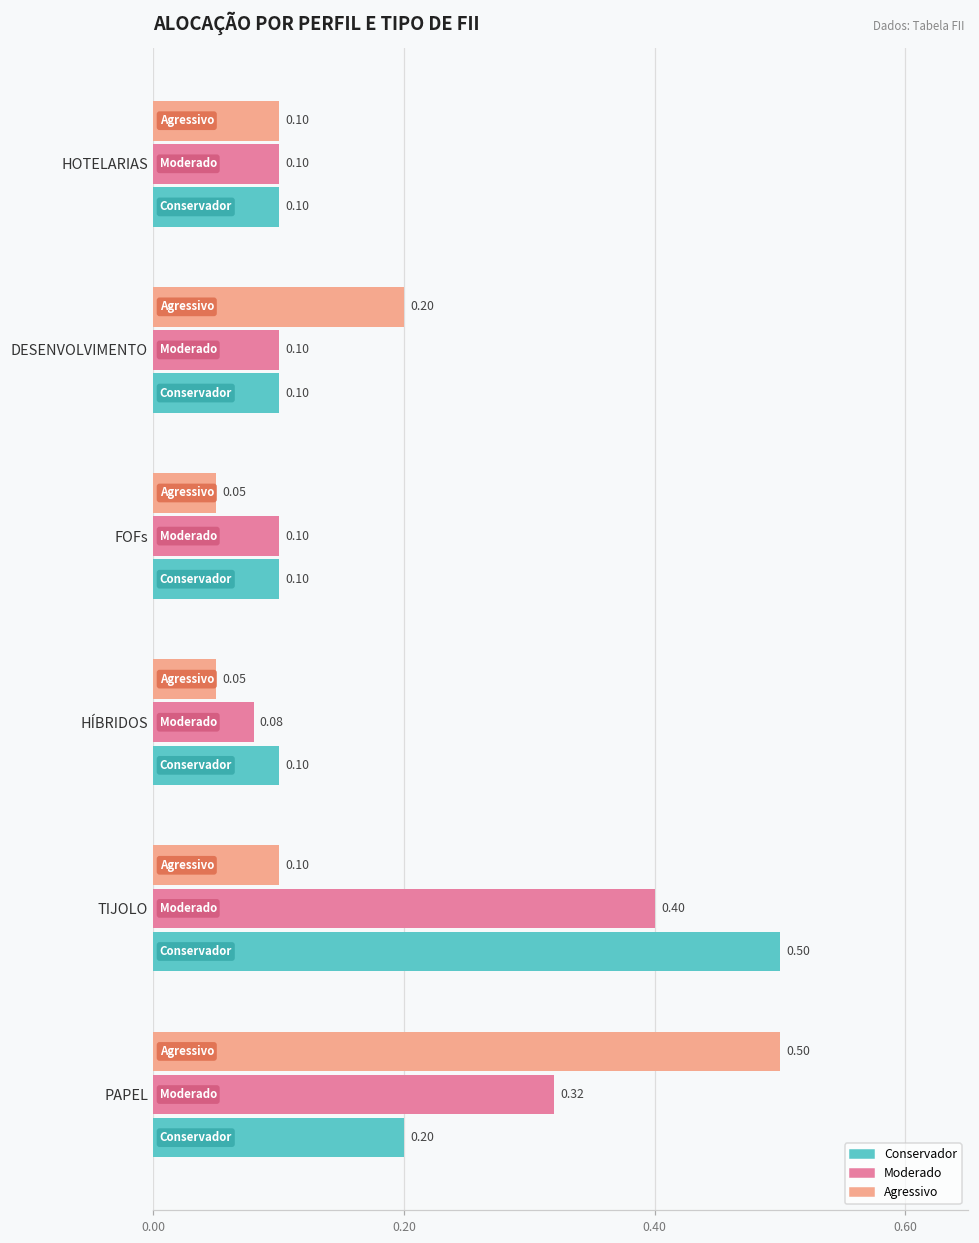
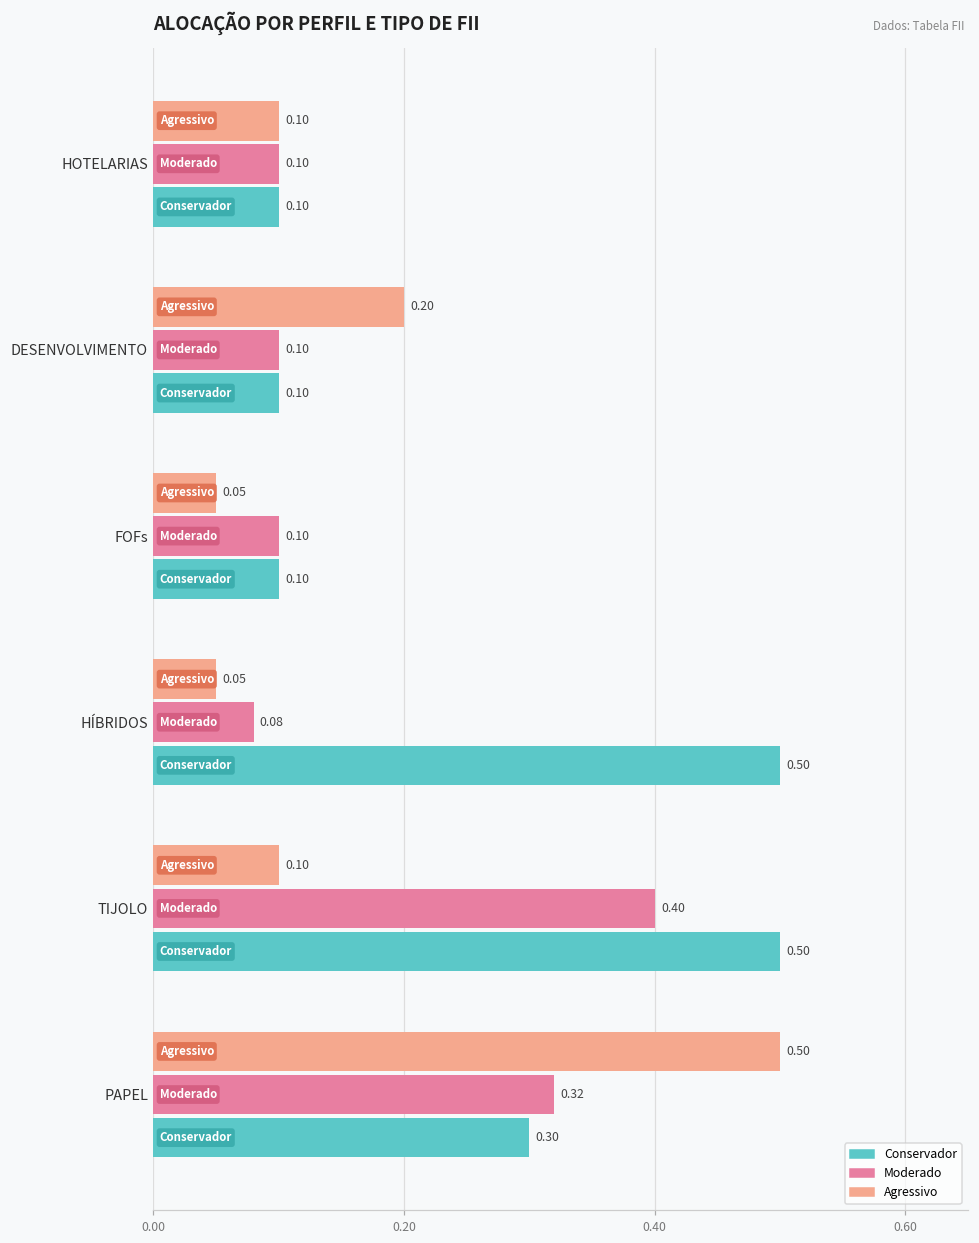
Conservador, HÍBRIDOS: 0.10 -> 0.50
Conservador, PAPEL: 0.20 -> 0.30
